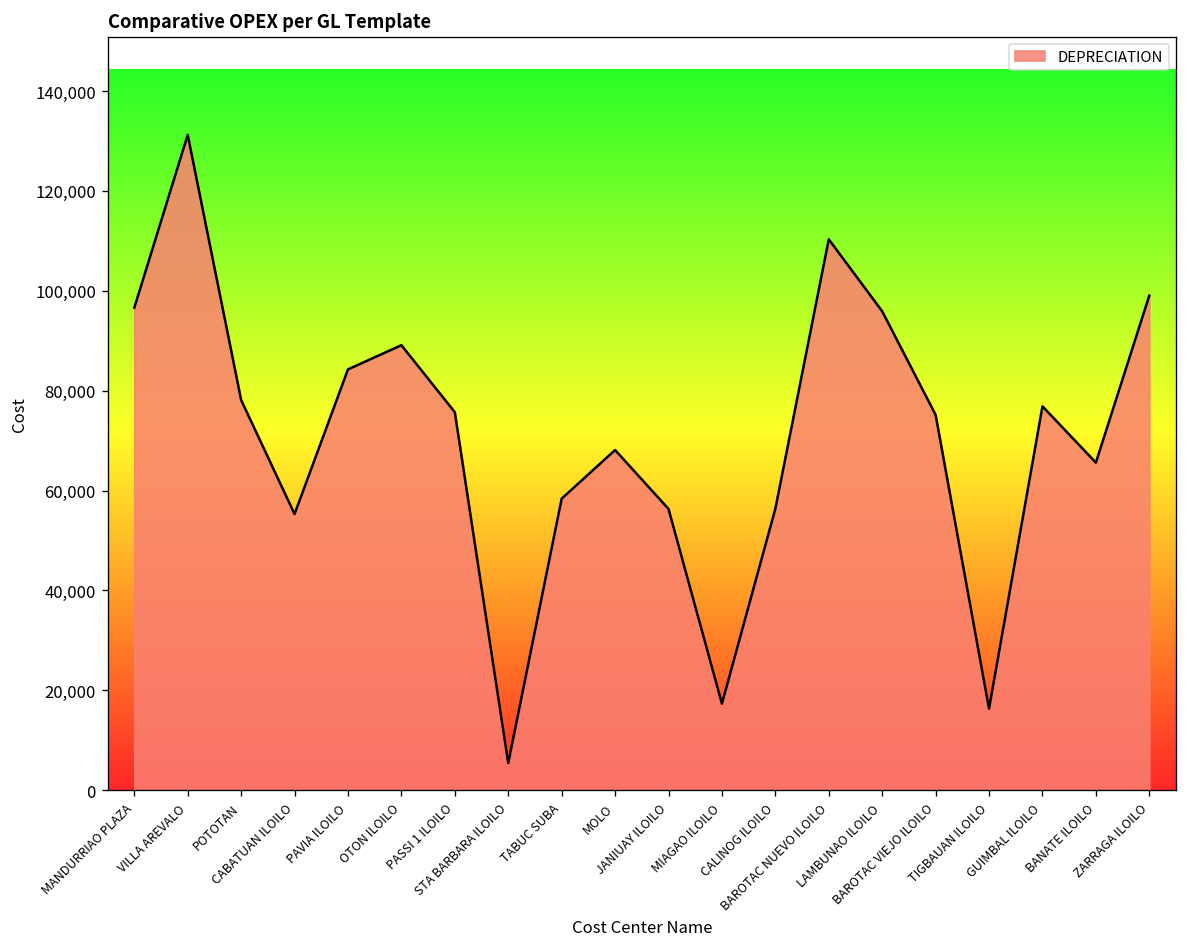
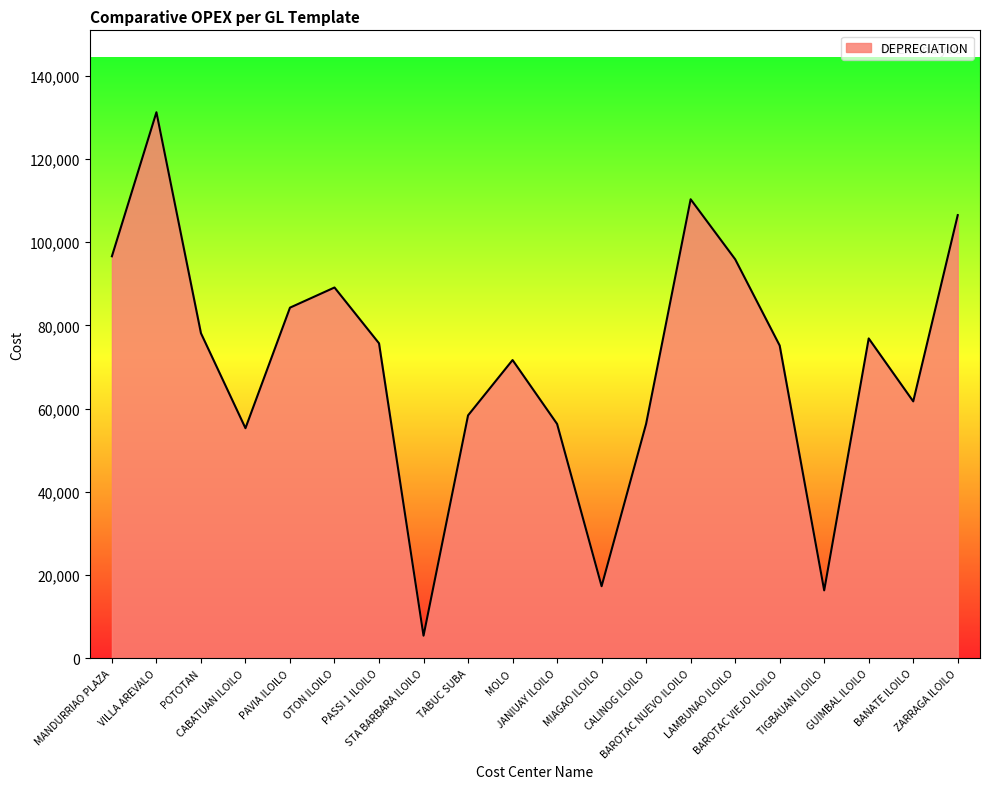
MOLO: 68,000 -> 72,000
BANATE ILOILO: 66,000 -> 62,000
ZARRAGA ILOILO: 99,000 -> 107,000
